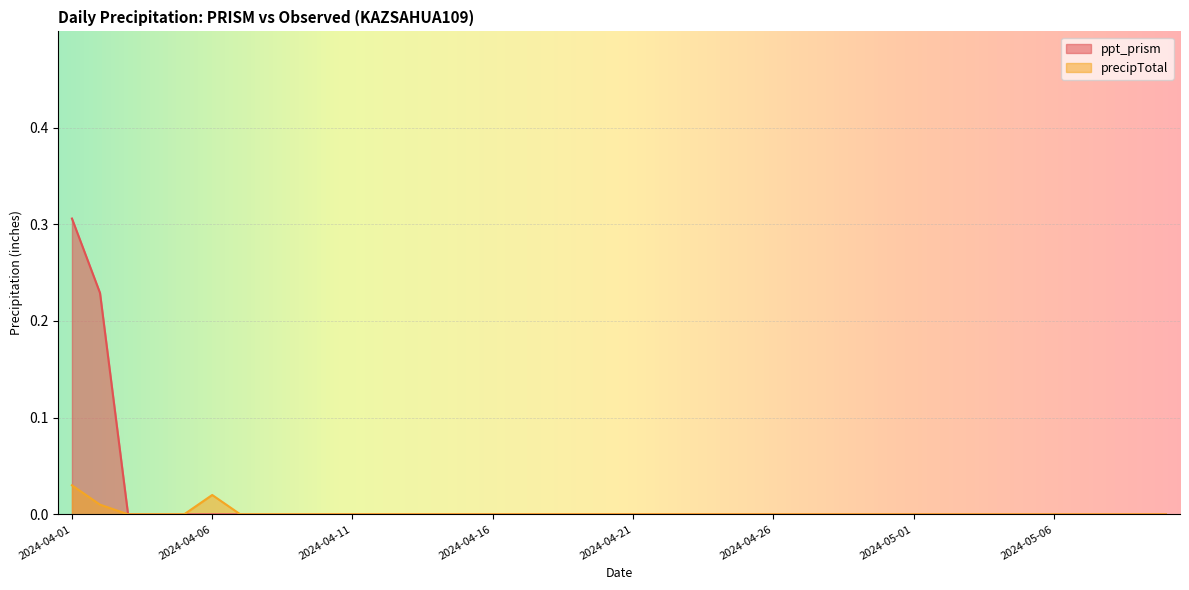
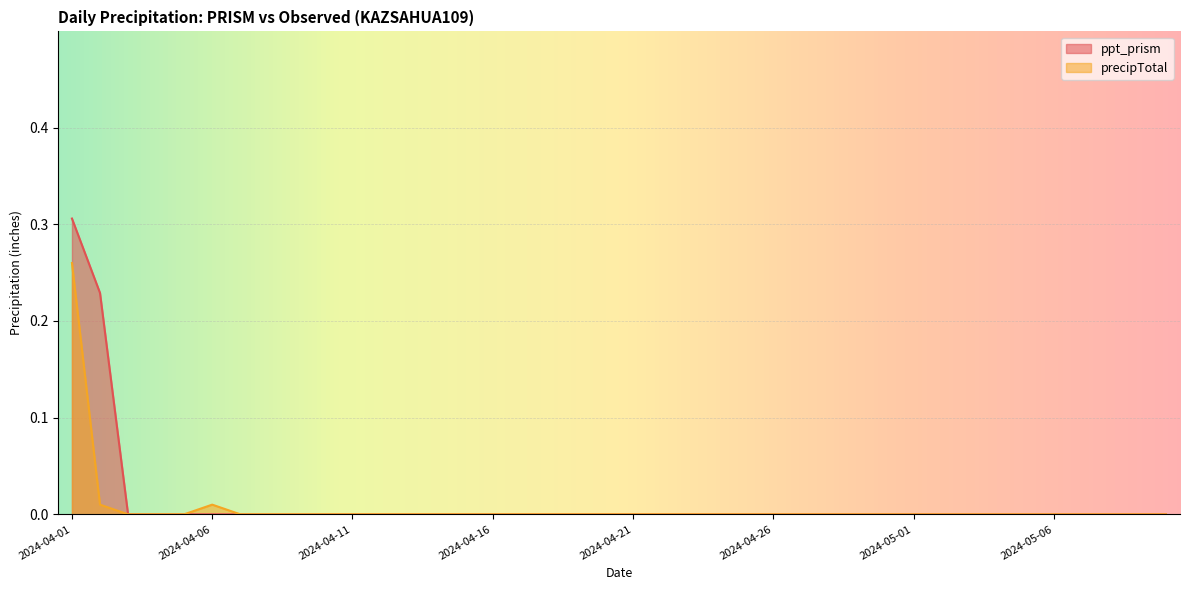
precipTotal, 2024-04-01: 0.03 -> 0.26
precipTotal, 2024-04-06: 0.02 -> 0.01
